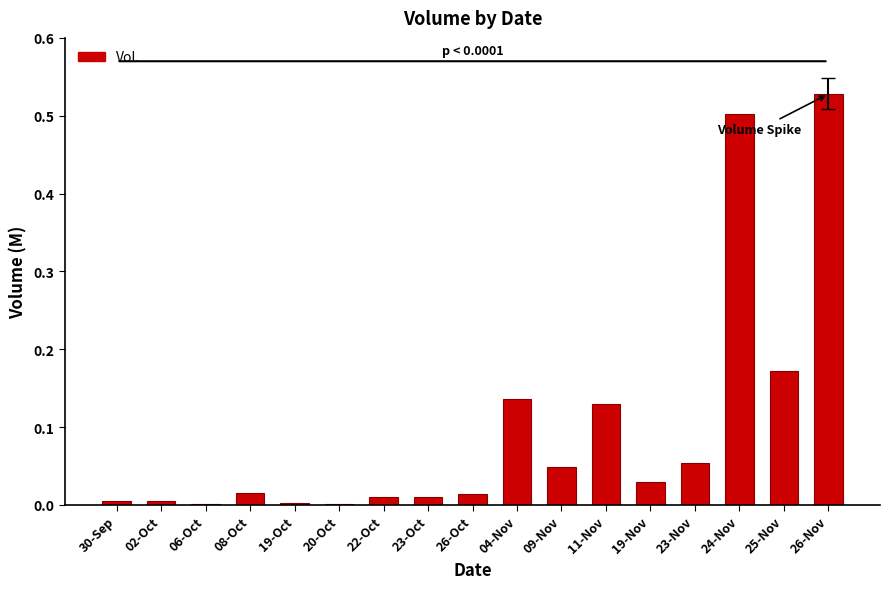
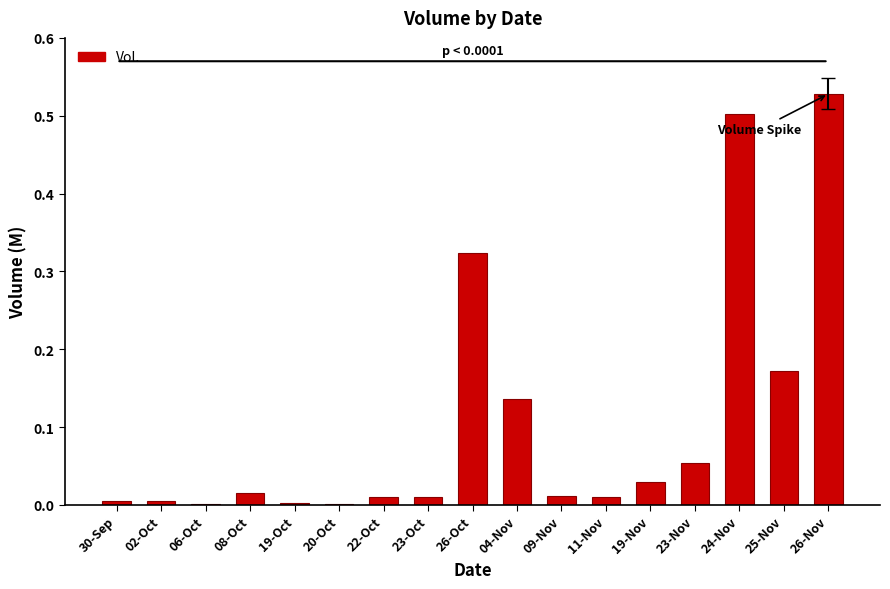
Vol., 26-Oct: 0.01 -> 0.32
Vol., 09-Nov: 0.05 -> 0.01
Vol., 11-Nov: 0.13 -> 0.01
